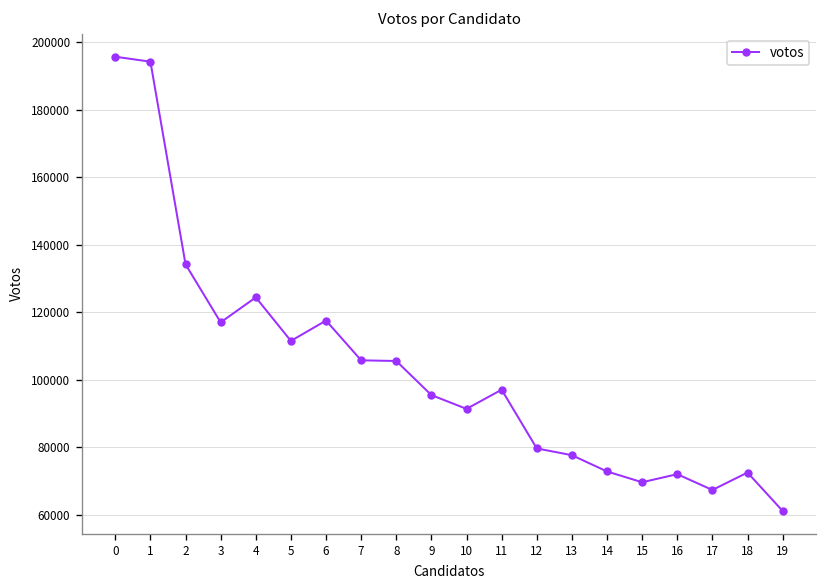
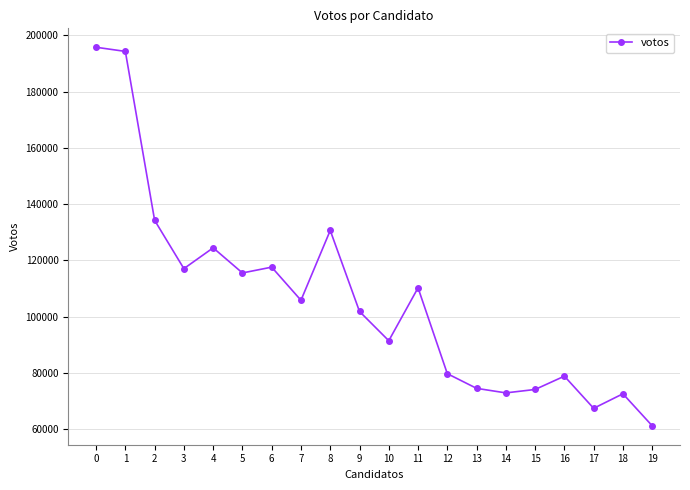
5: 112000 -> 115000
8: 106000 -> 131000
9: 95000 -> 102000
11: 97000 -> 110000
13: 78000 -> 74000
15: 70000 -> 74000
16: 72000 -> 79000
